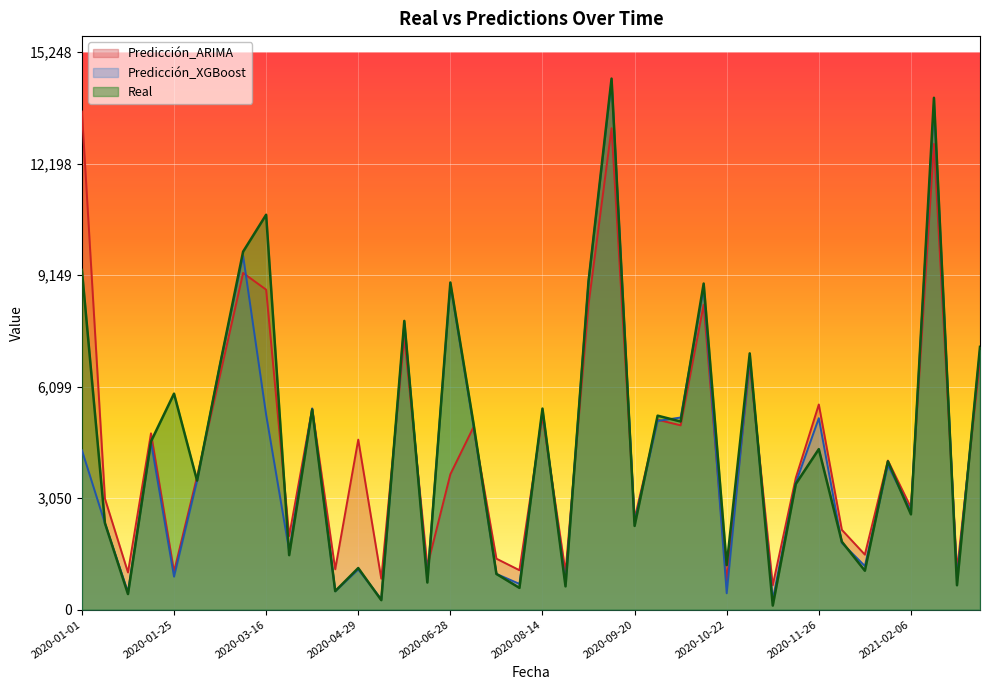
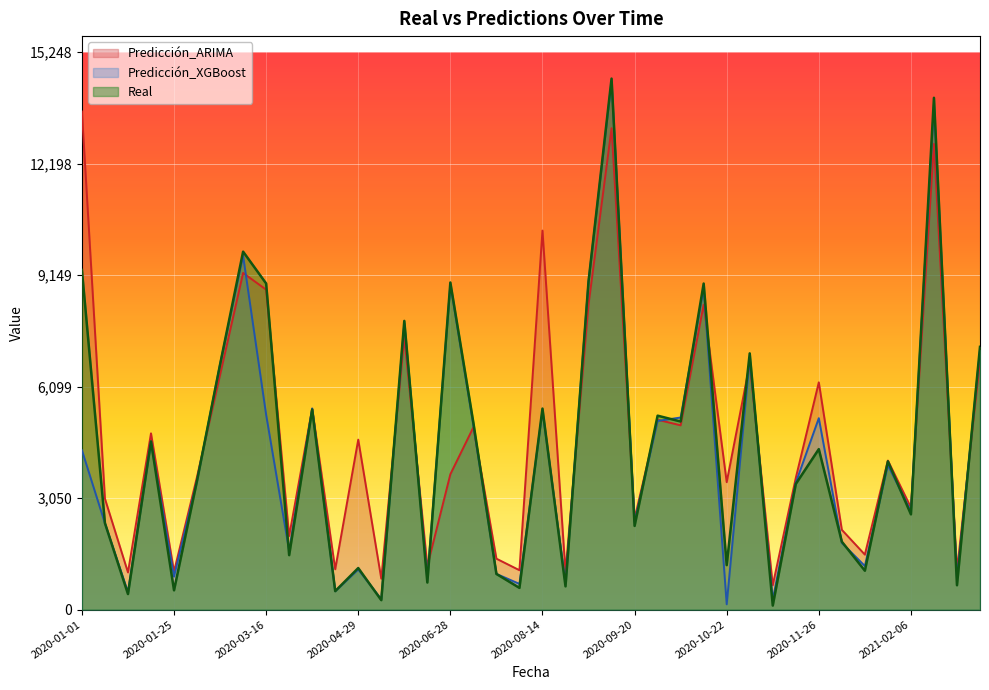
Real, 2020-01-25: 5,900 -> 500
Real, 2020-03-16: 10,800 -> 8,900
Predicción_ARIMA, 2020-08-14: 5,300 -> 10,400
Predicción_ARIMA, 2020-10-22: 800 -> 3,500
Predicción_XGBoost, 2020-10-22: 400 -> 100
Predicción_ARIMA, 2020-11-26: 5,600 -> 6,200
